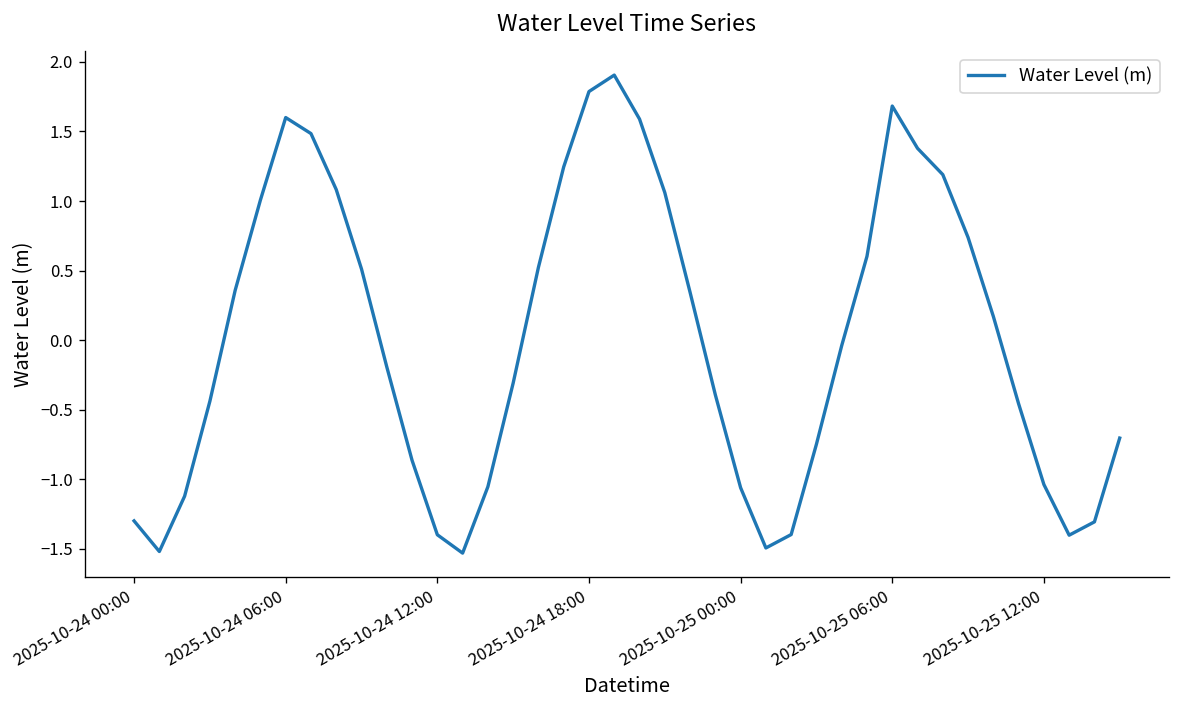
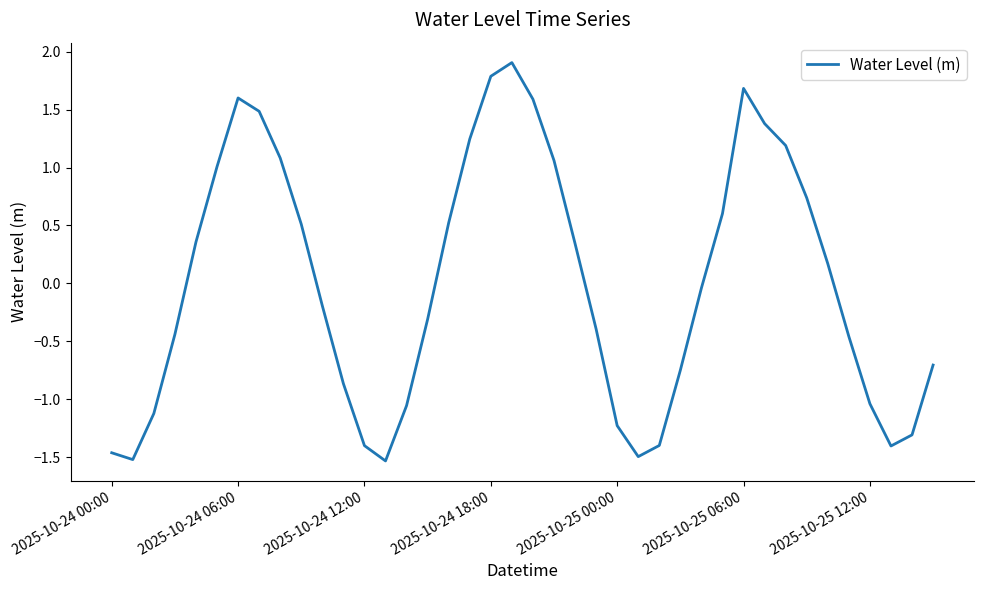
2025-10-24 00:00: -1.30 -> -1.46
2025-10-25 00:00: -1.06 -> -1.23
